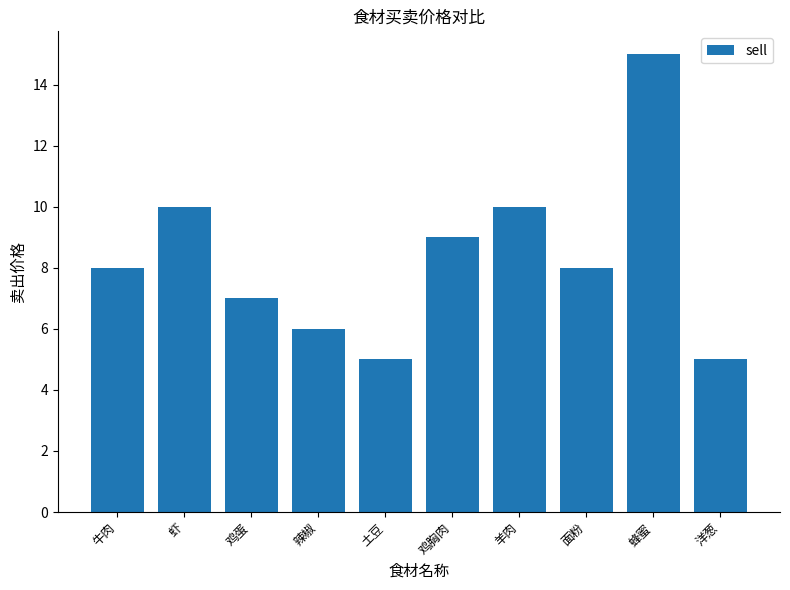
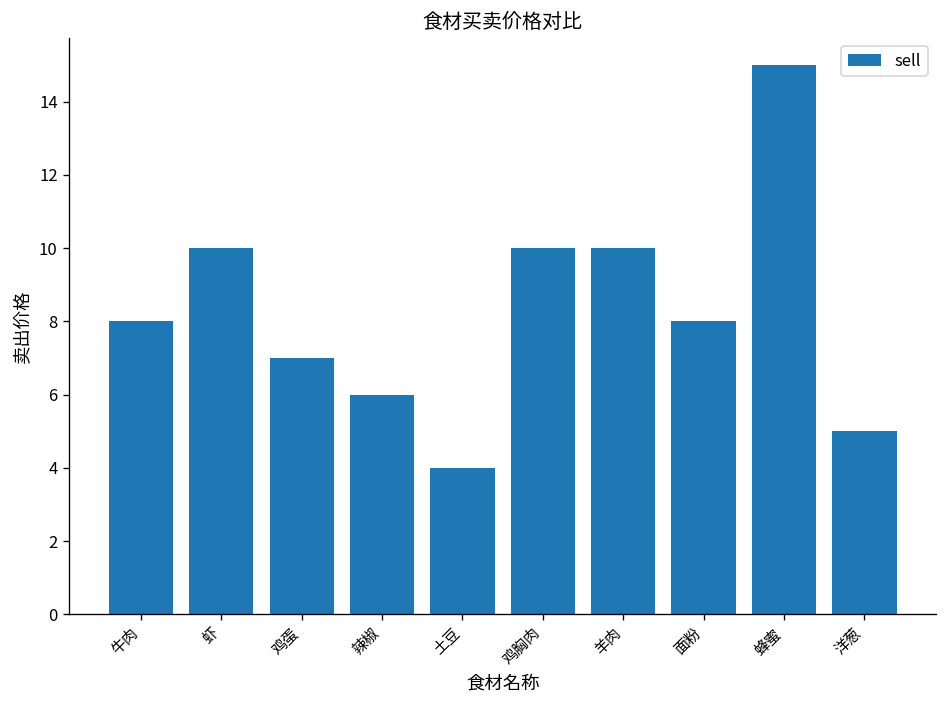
土豆: 5 -> 4
鸡胸肉: 9 -> 10
